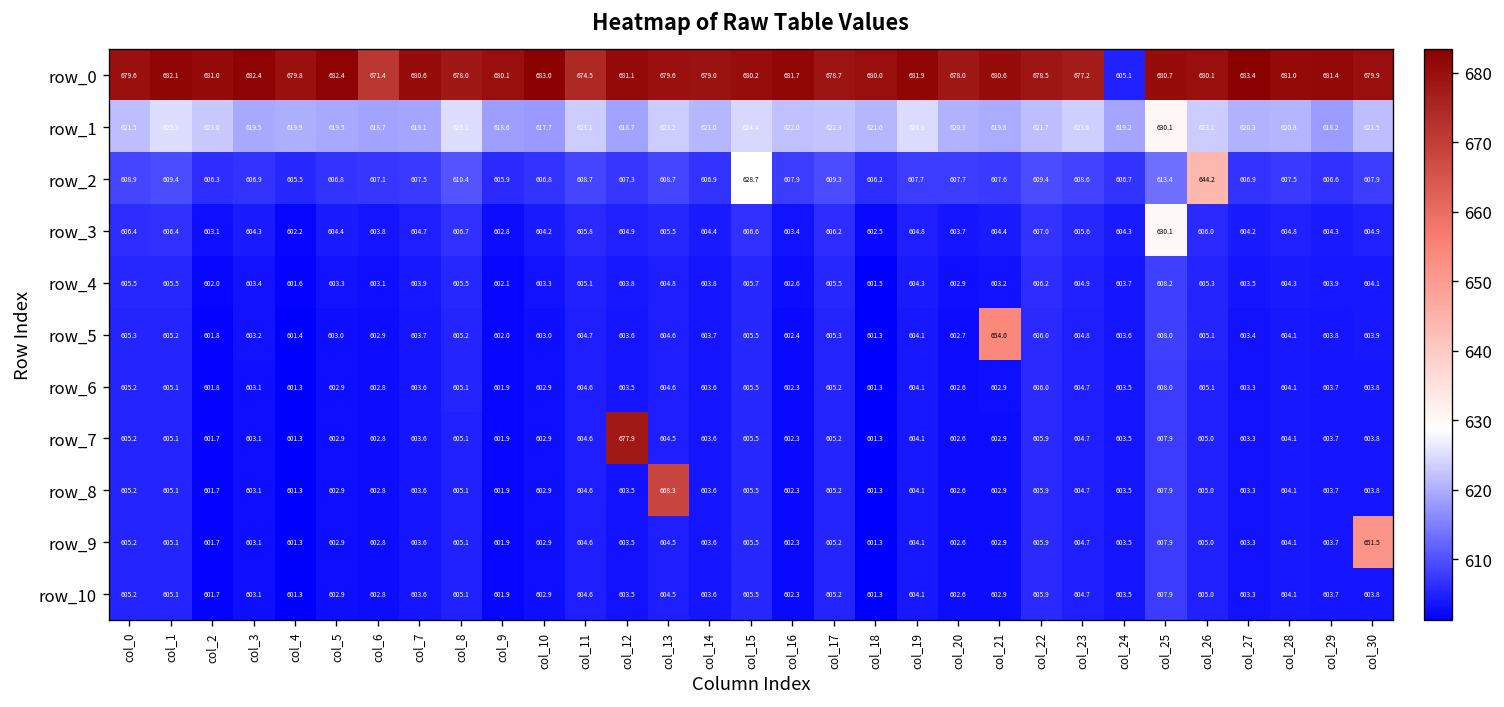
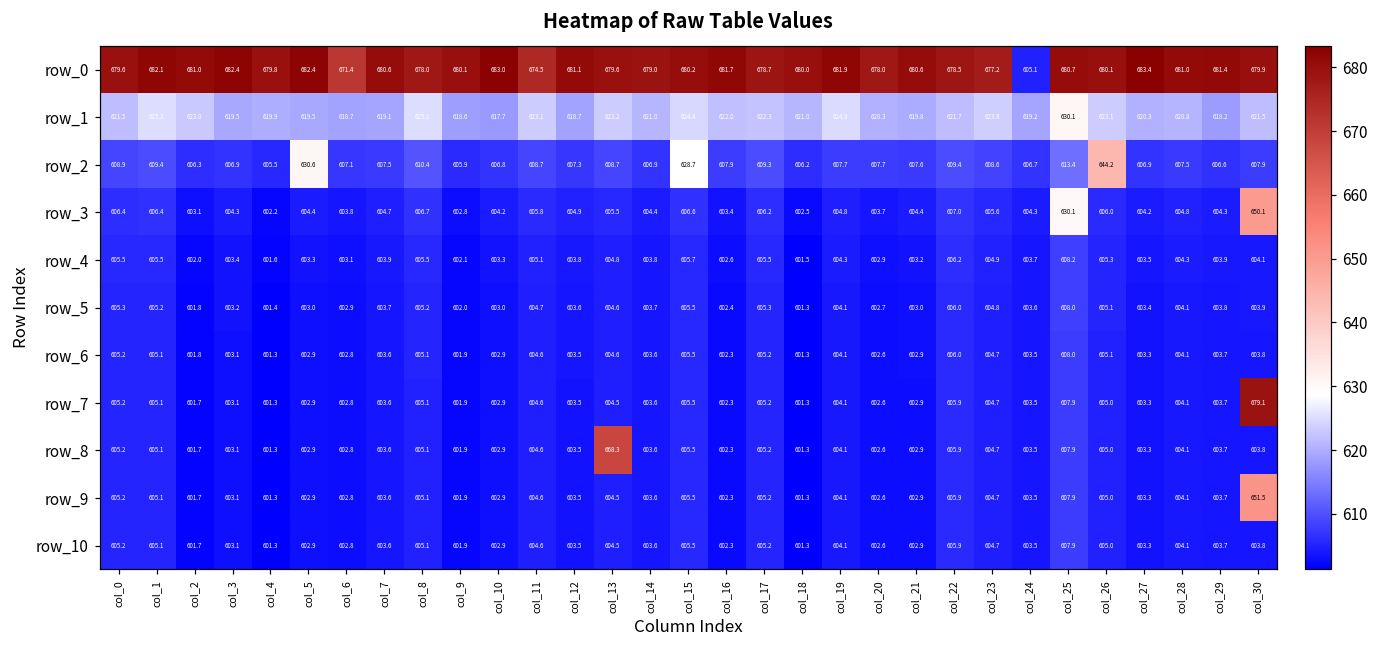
row_2, col_5: 606.8 -> 630.6
row_3, col_30: 604.9 -> 650.1
row_5, col_21: 654.0 -> 603.0
row_7, col_12: 677.9 -> 603.5
row_7, col_30: 603.8 -> 679.1
